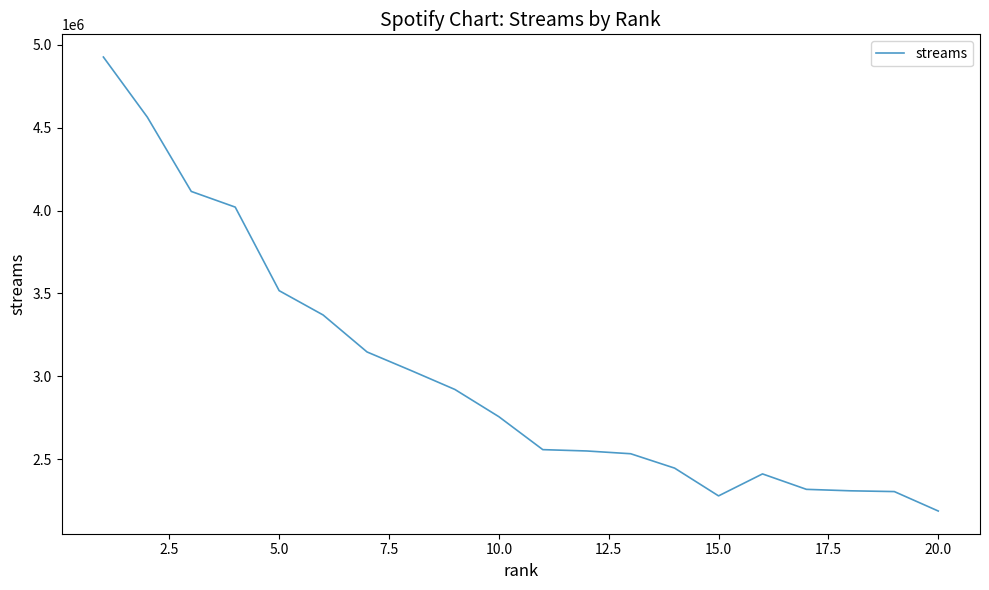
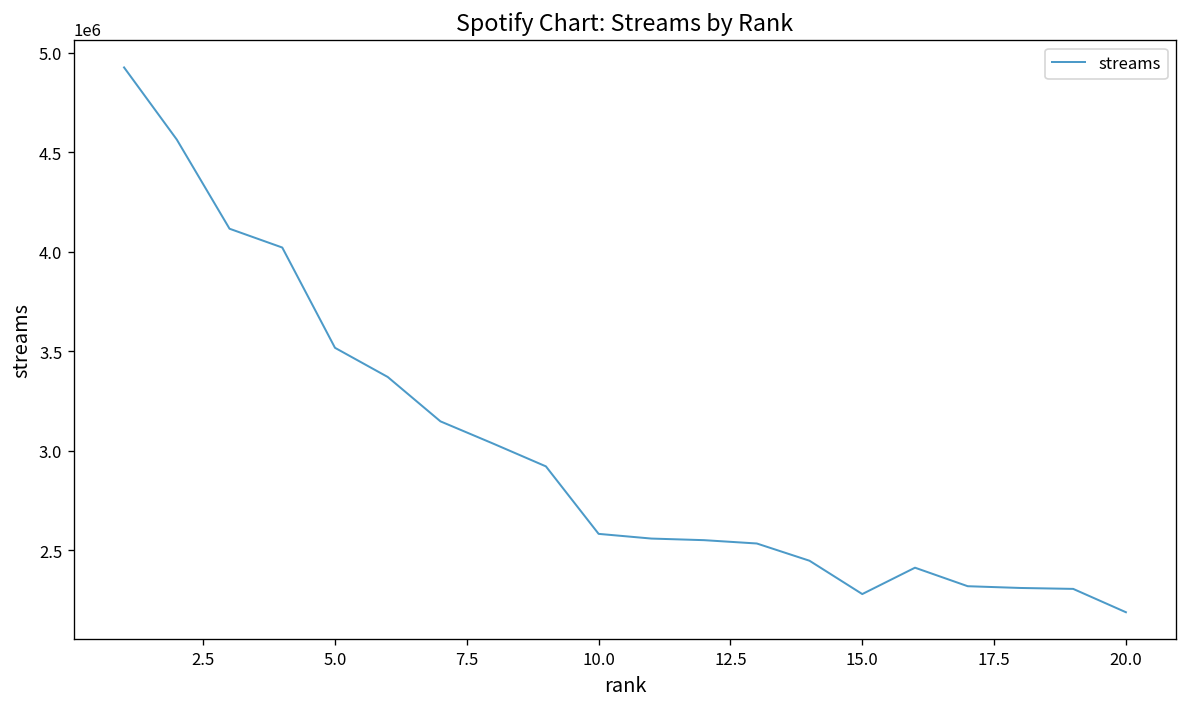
10.0: 2760000 -> 2580000
